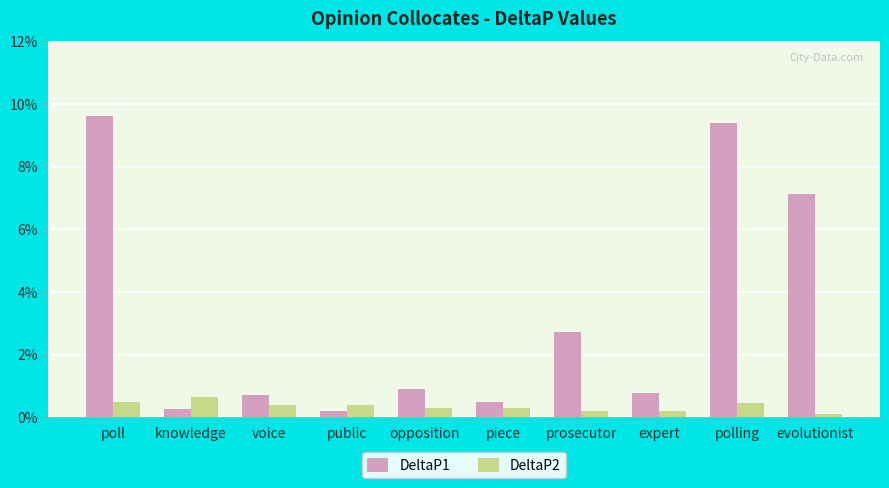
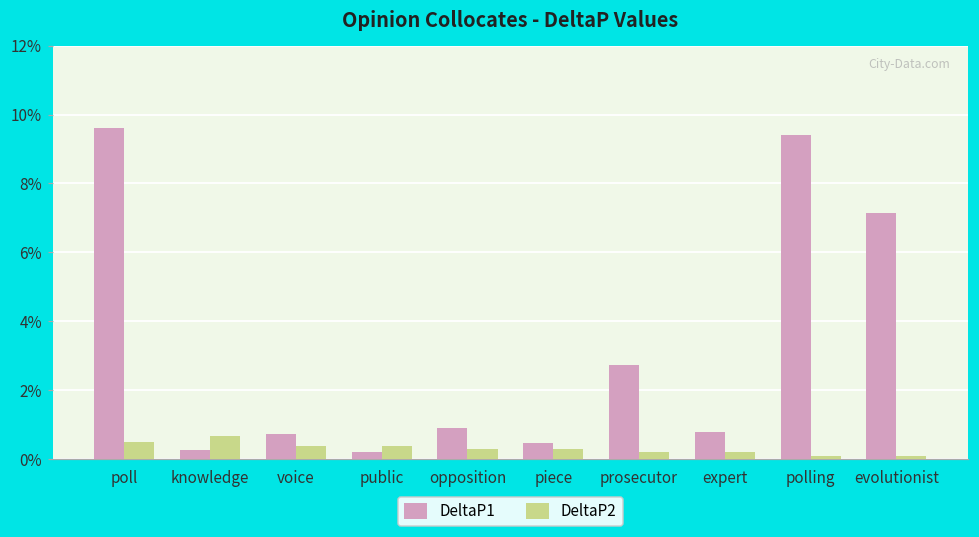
DeltaP2, polling: 0.5% -> 0.1%
